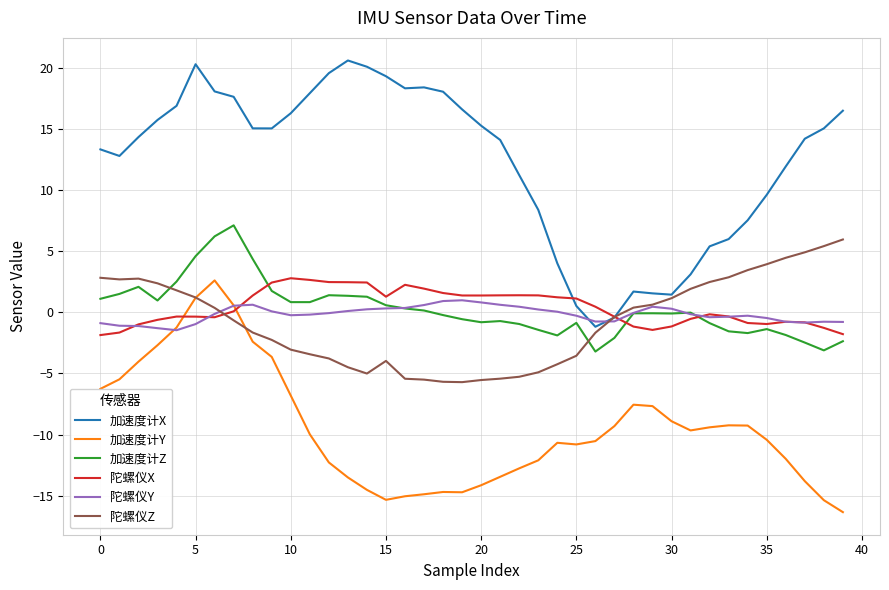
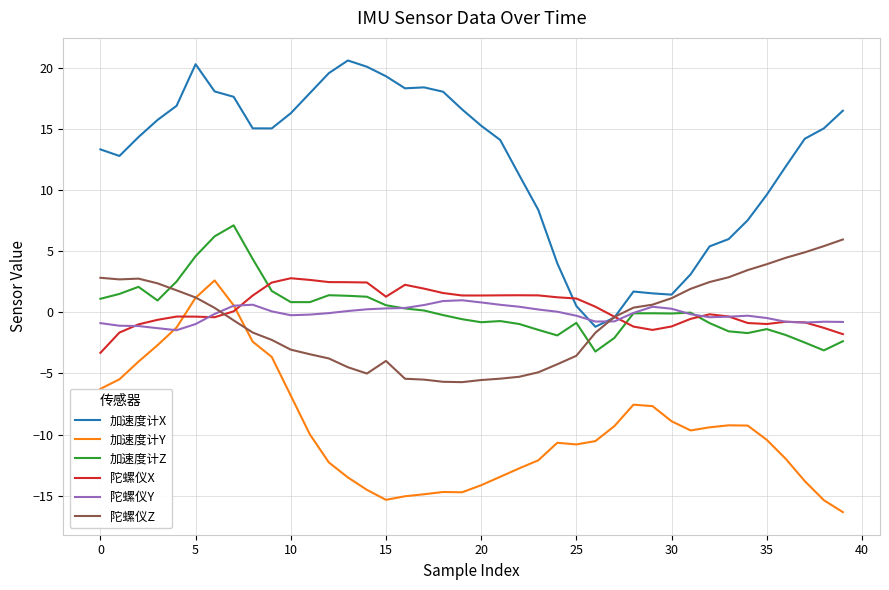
陀螺仪X, 0: -1.9 -> -3.3
